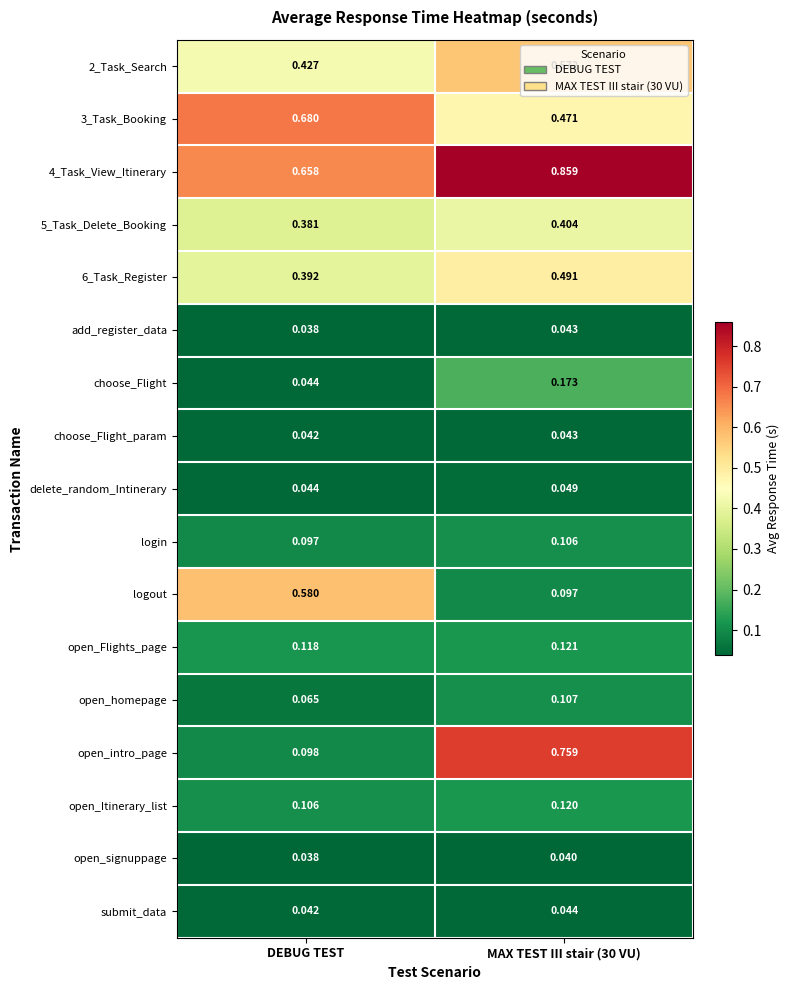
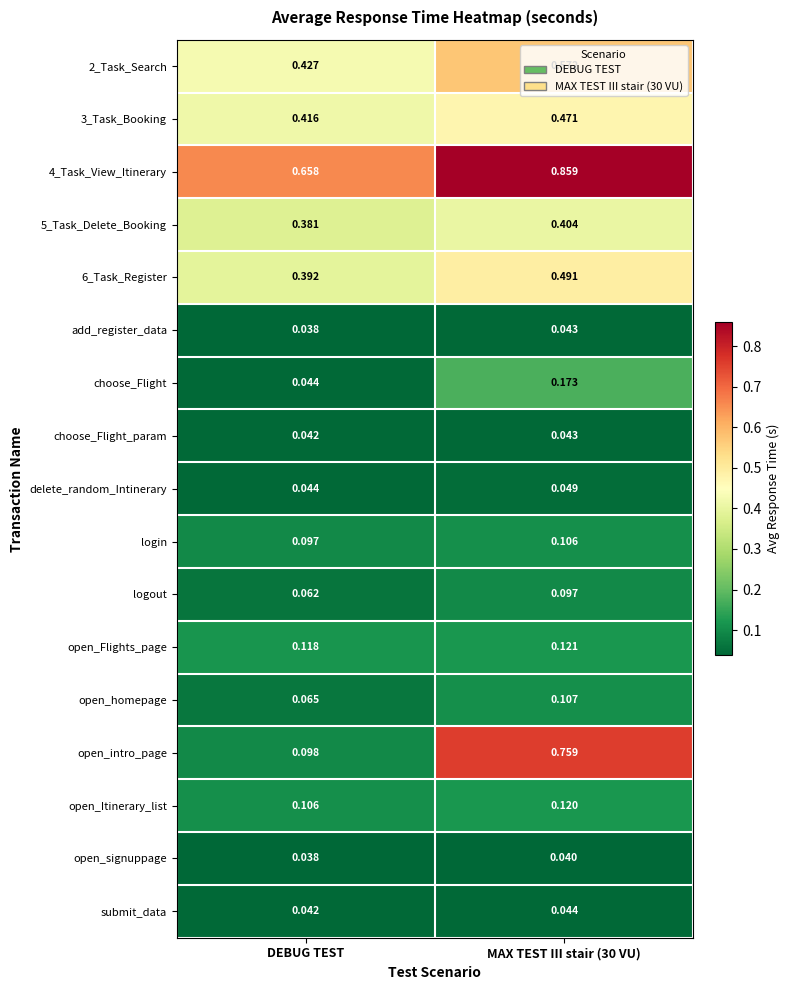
3_Task_Booking, DEBUG TEST: 0.680 -> 0.416
logout, DEBUG TEST: 0.580 -> 0.062
